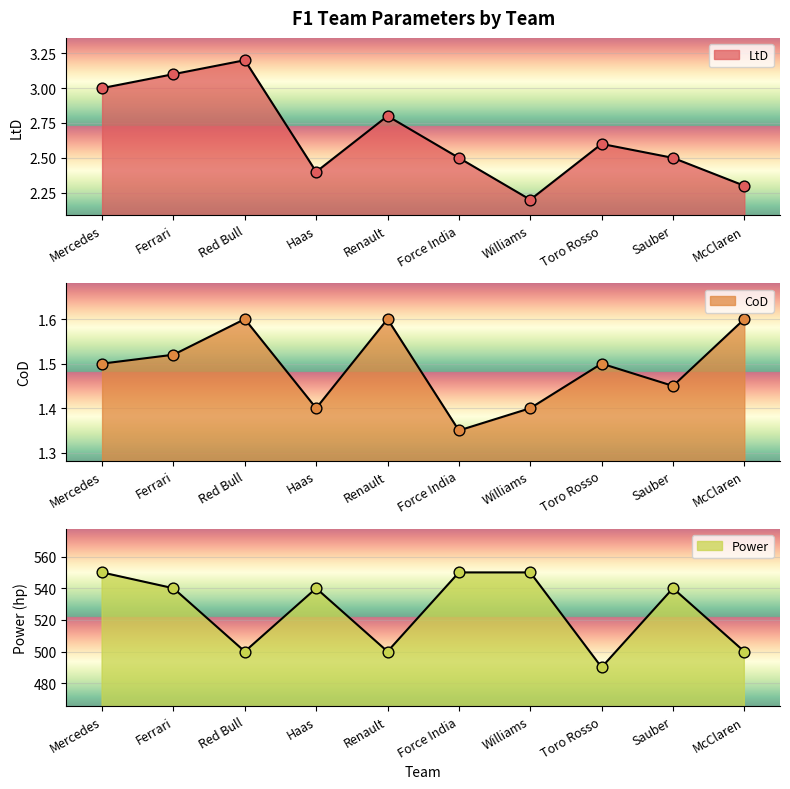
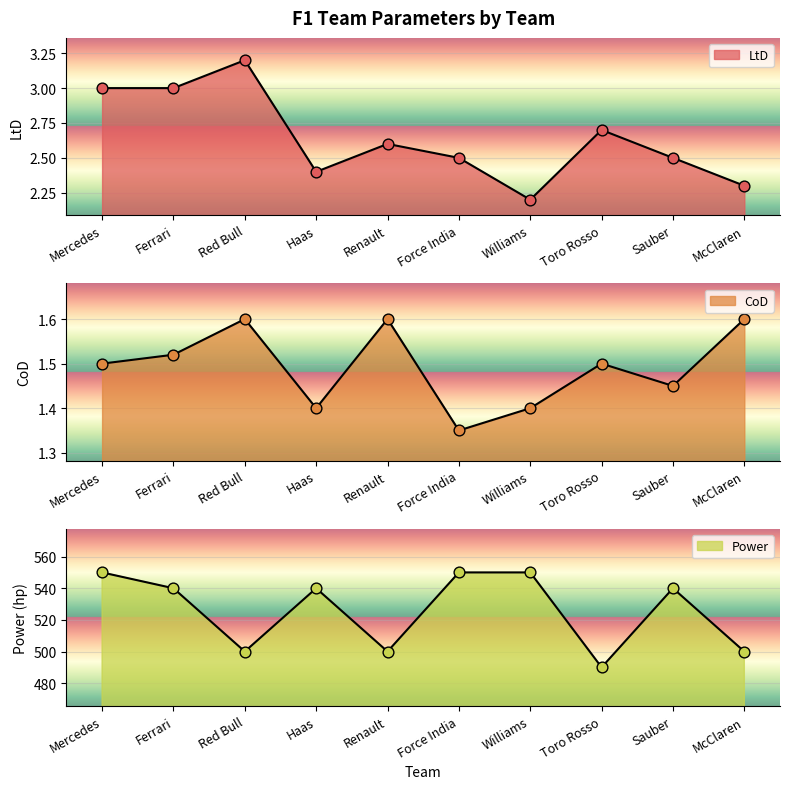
F1 Team Parameters by Team, Ferrari: 3.1 -> 3.0
F1 Team Parameters by Team, Renault: 2.8 -> 2.6
F1 Team Parameters by Team, Toro Rosso: 2.6 -> 2.7
